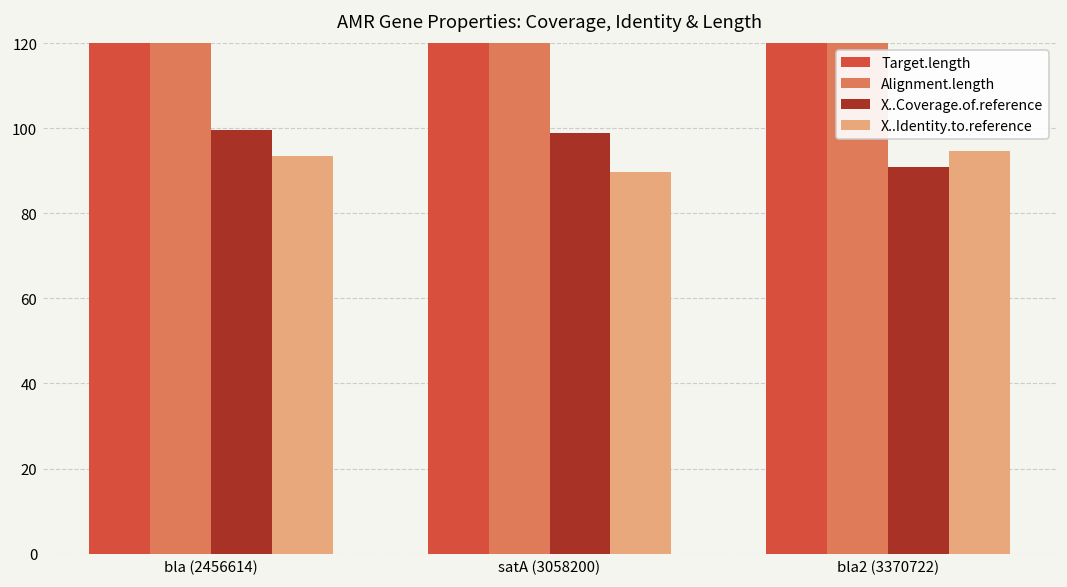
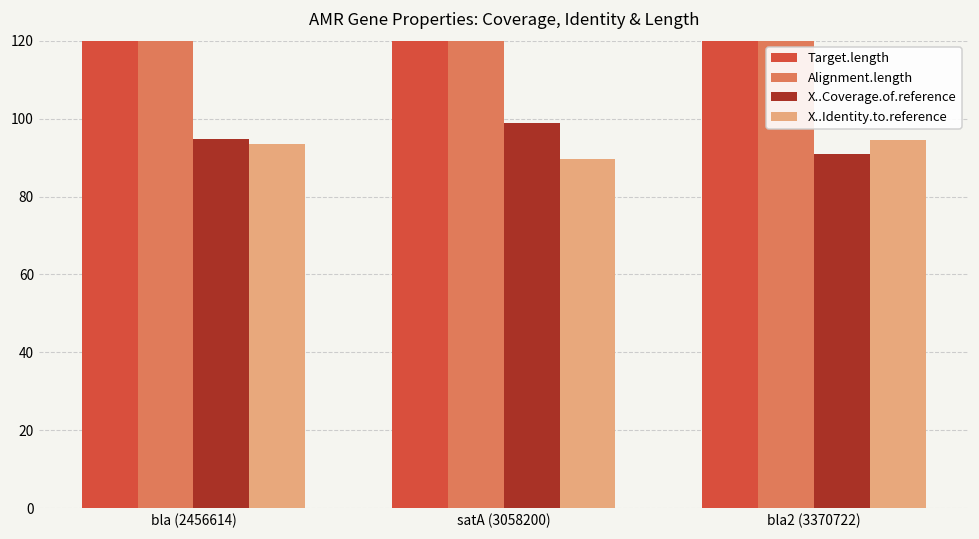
X..Coverage.of.reference, bla (2456614): 100 -> 95
